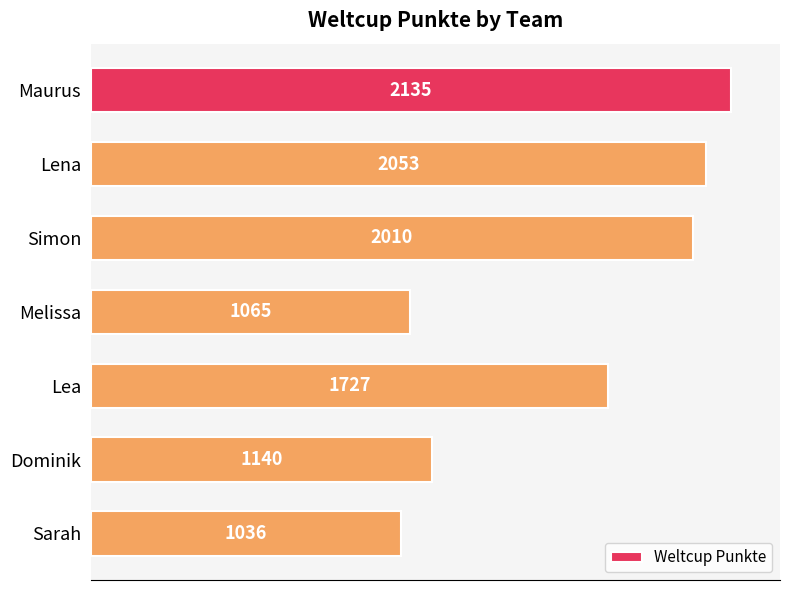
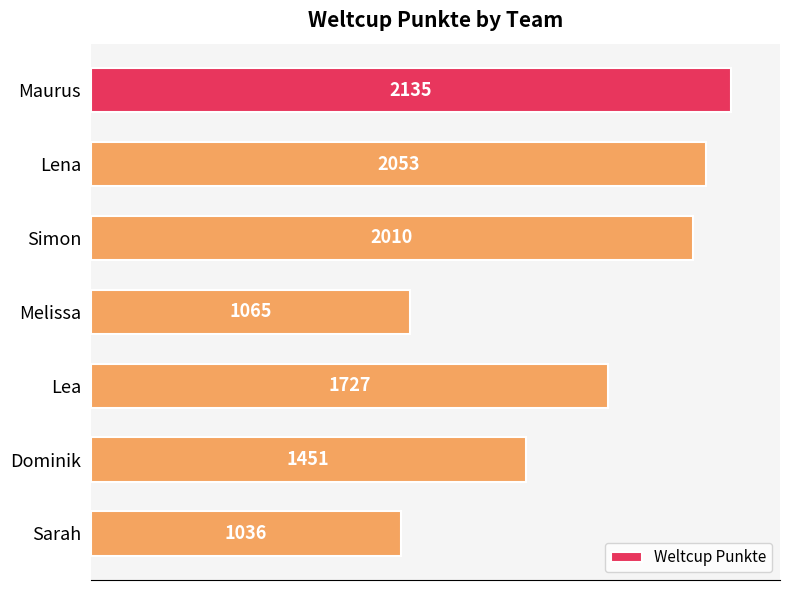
Dominik: 1140 -> 1451
